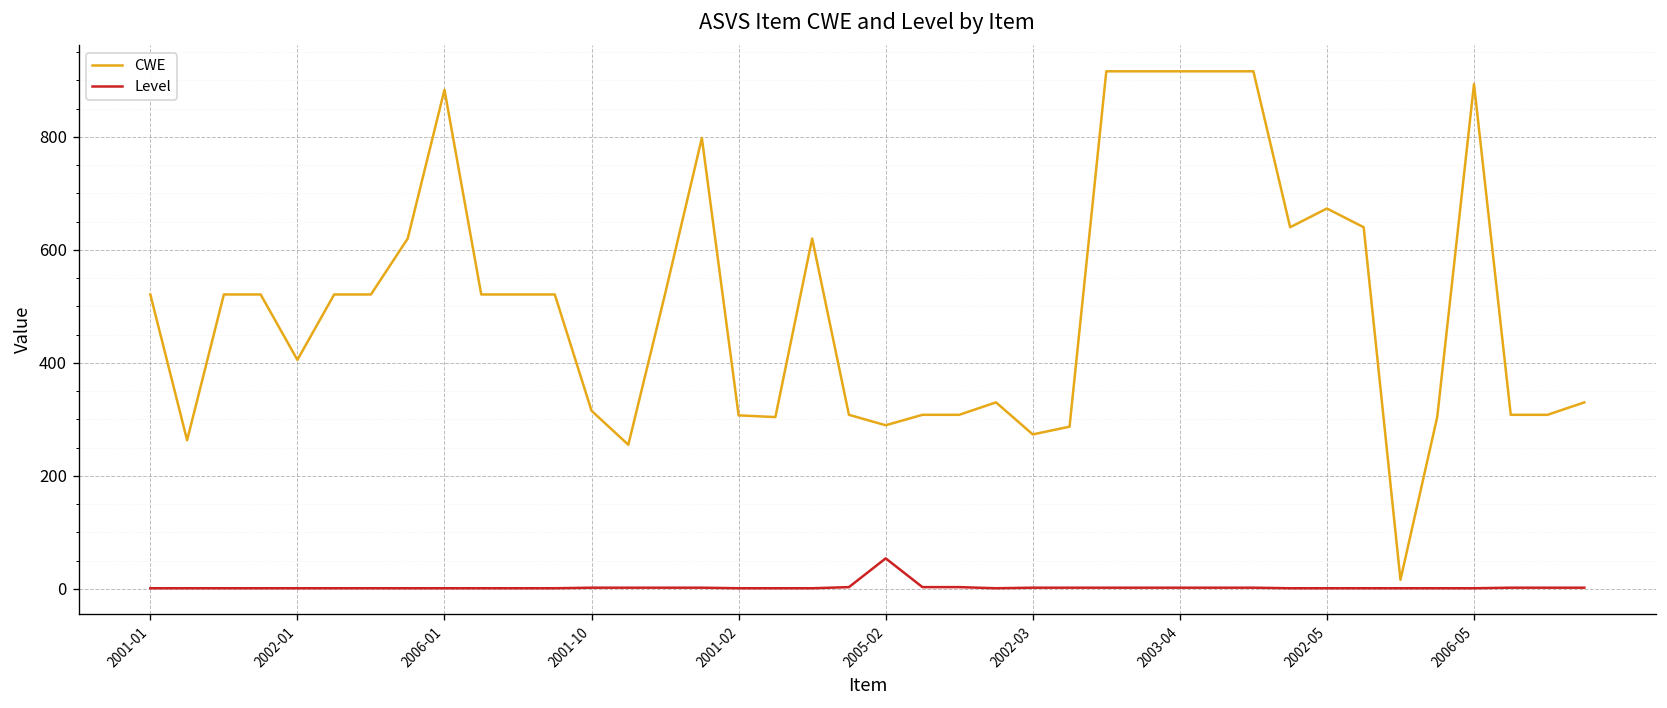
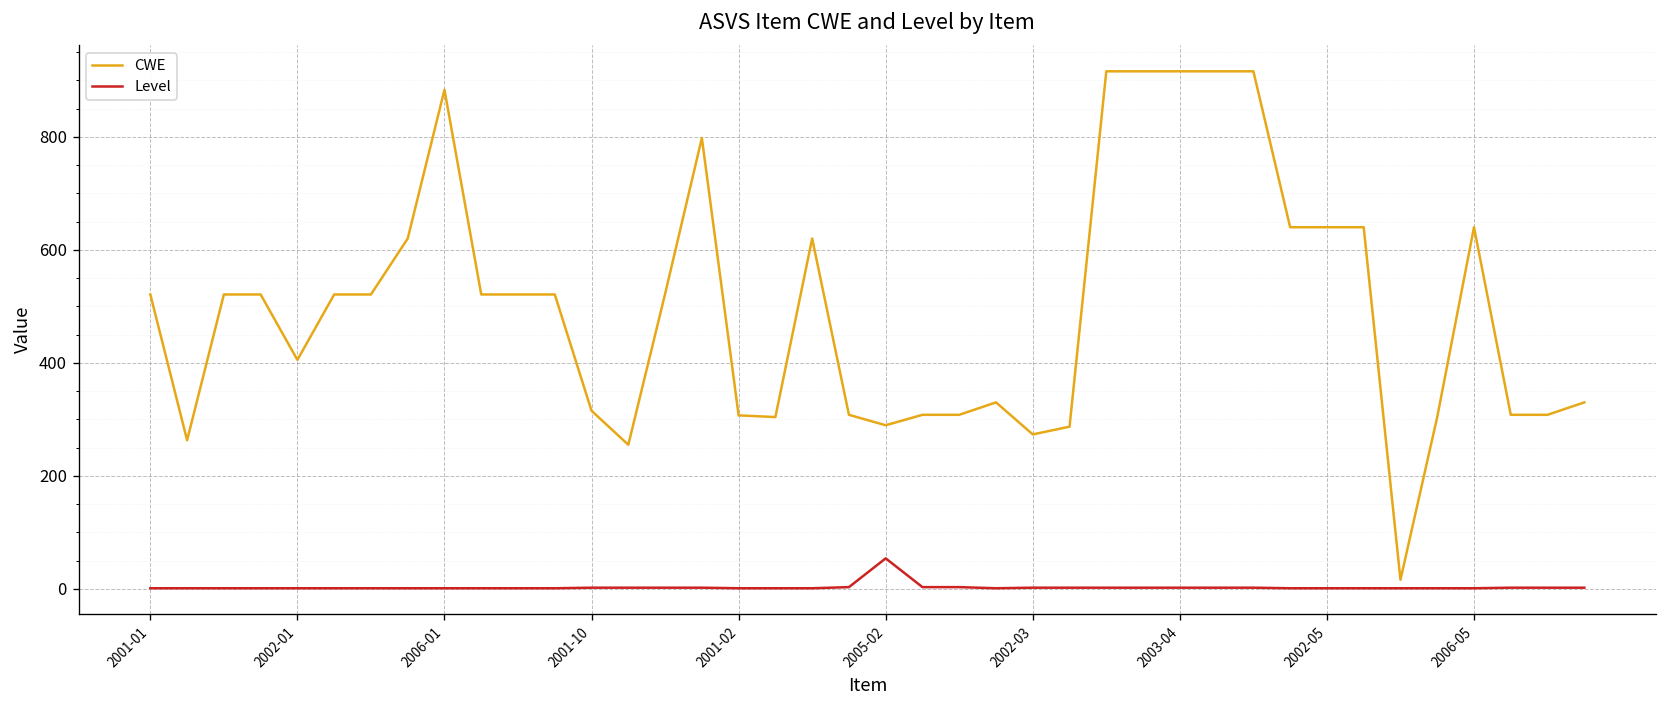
CWE, 2002-05: 670 -> 640
CWE, 2006-05: 890 -> 640
